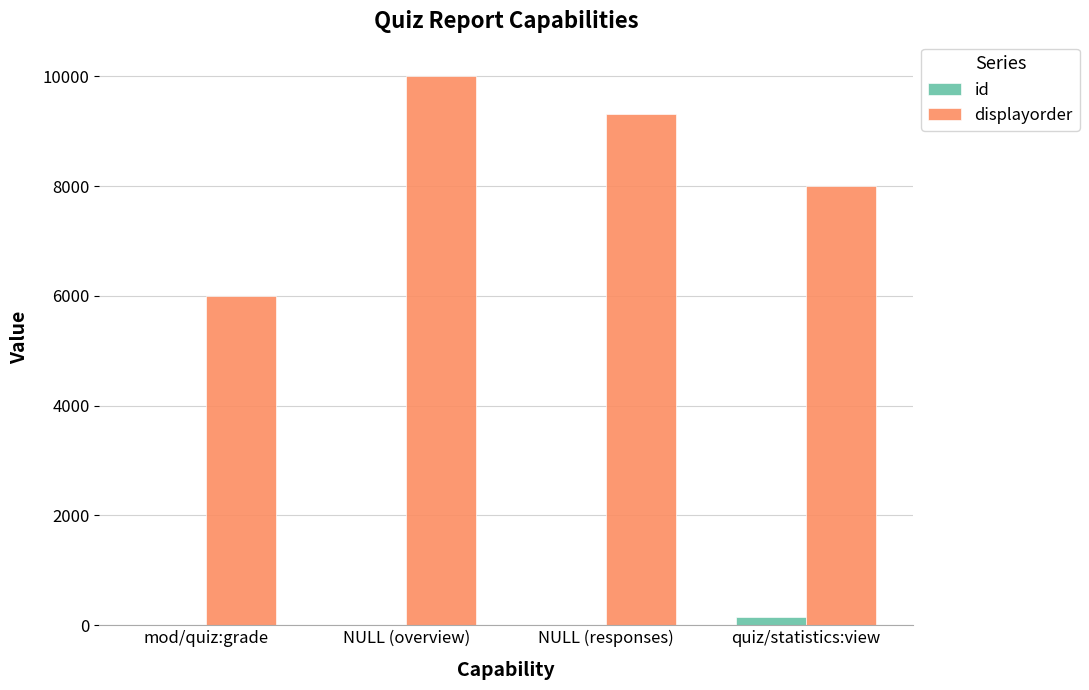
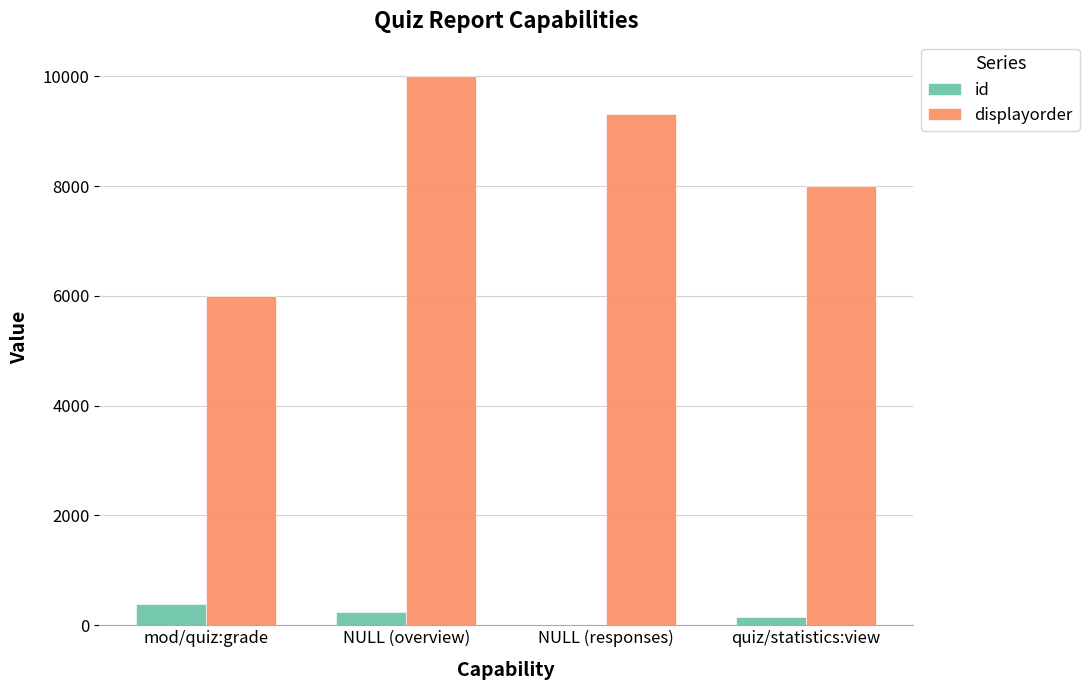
id, mod/quiz:grade: 0 -> 400
id, NULL (overview): 0 -> 200
